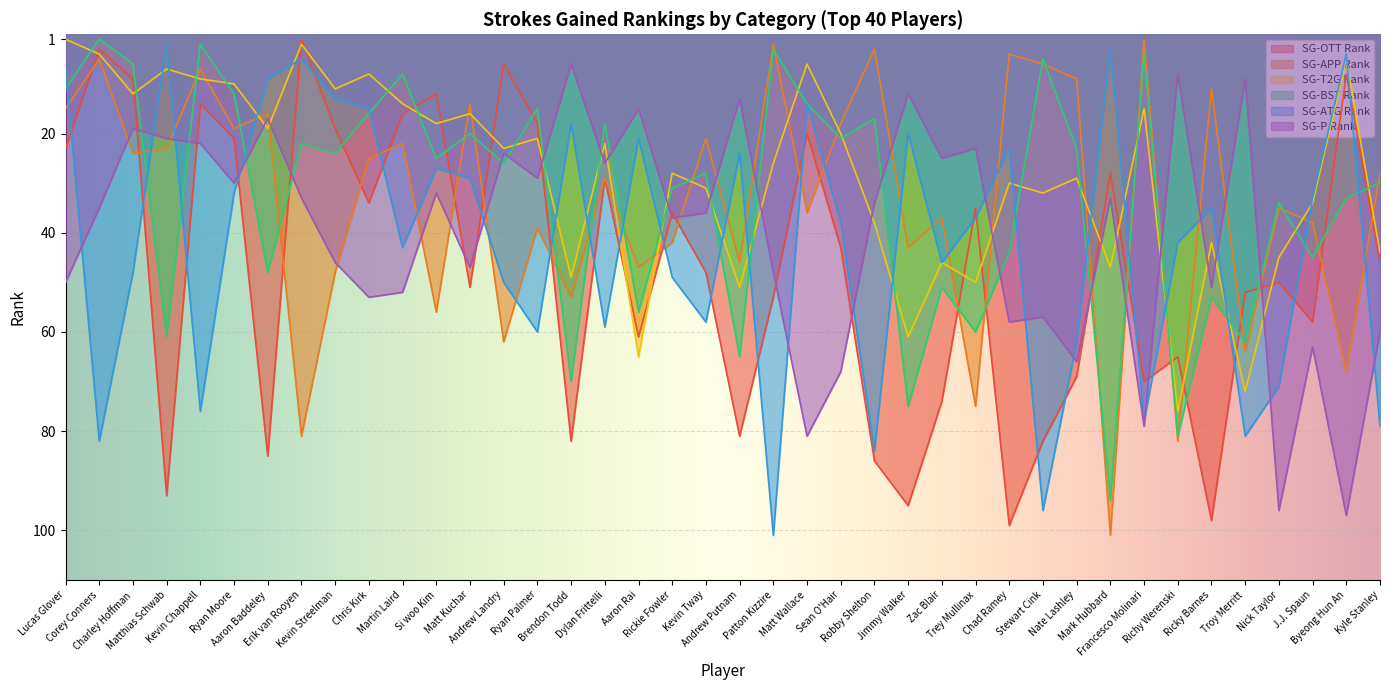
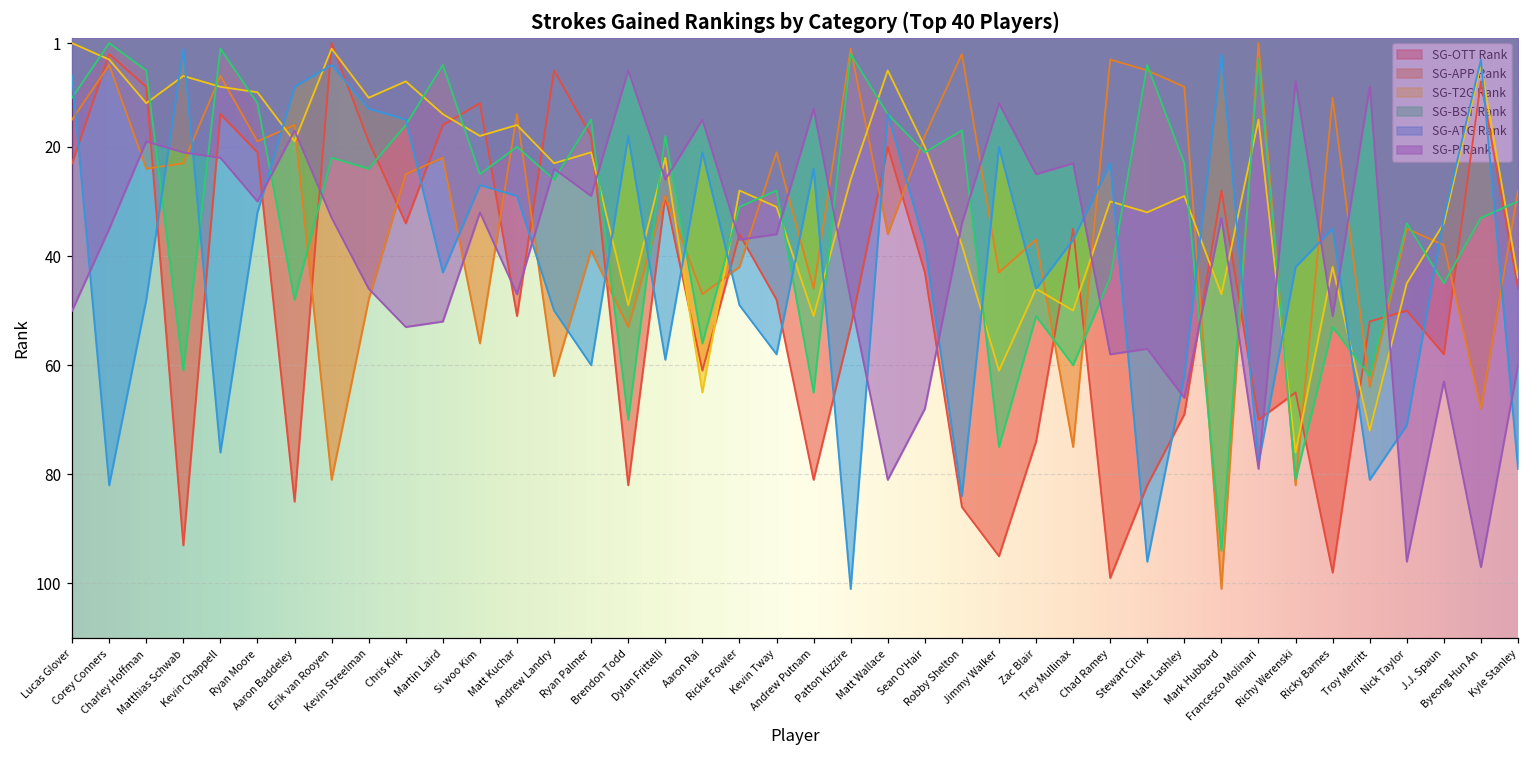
SG-BST Rank, Martin Laird: 8 -> 5
